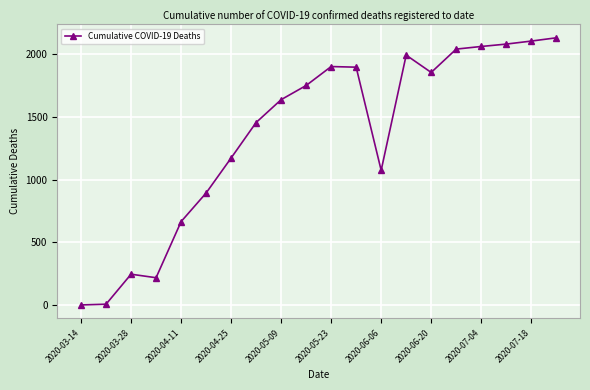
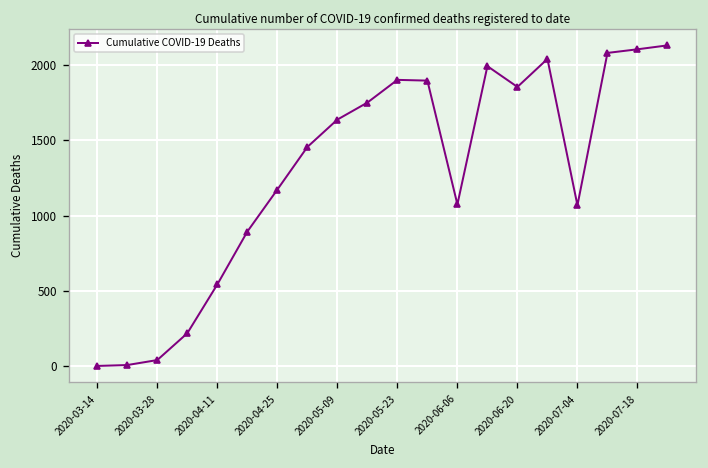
2020-03-28: 250 -> 40
2020-04-11: 670 -> 540
2020-07-04: 2060 -> 1070
